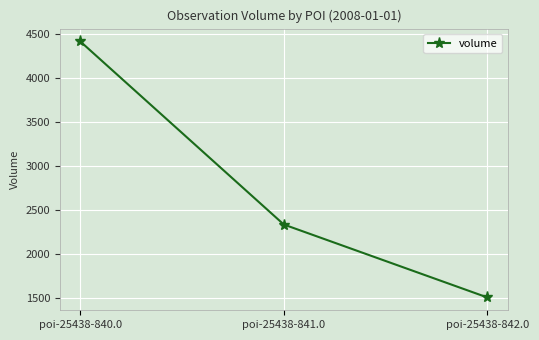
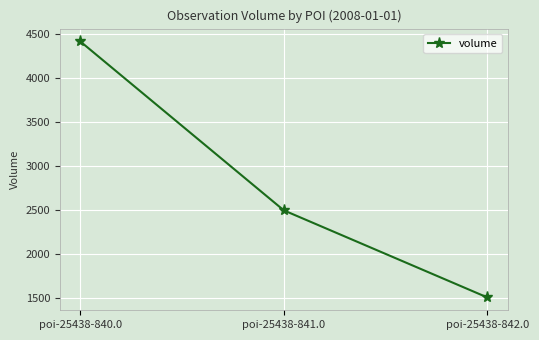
poi-25438-841.0: 2300 -> 2500
